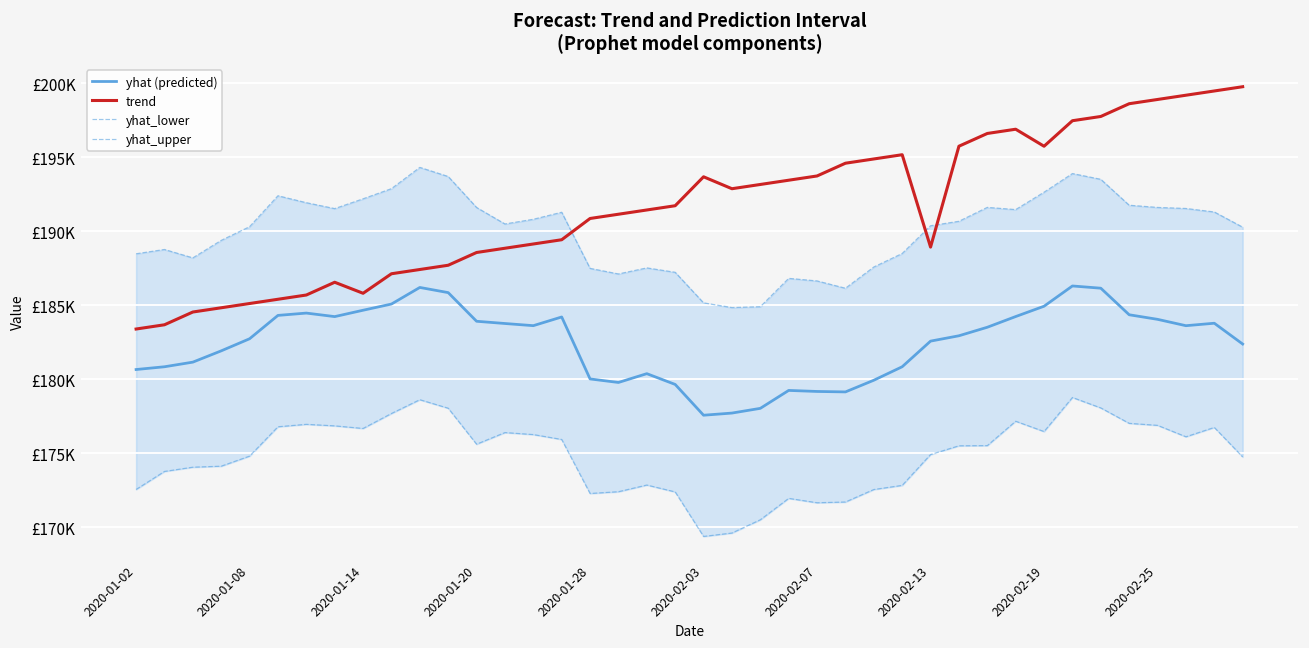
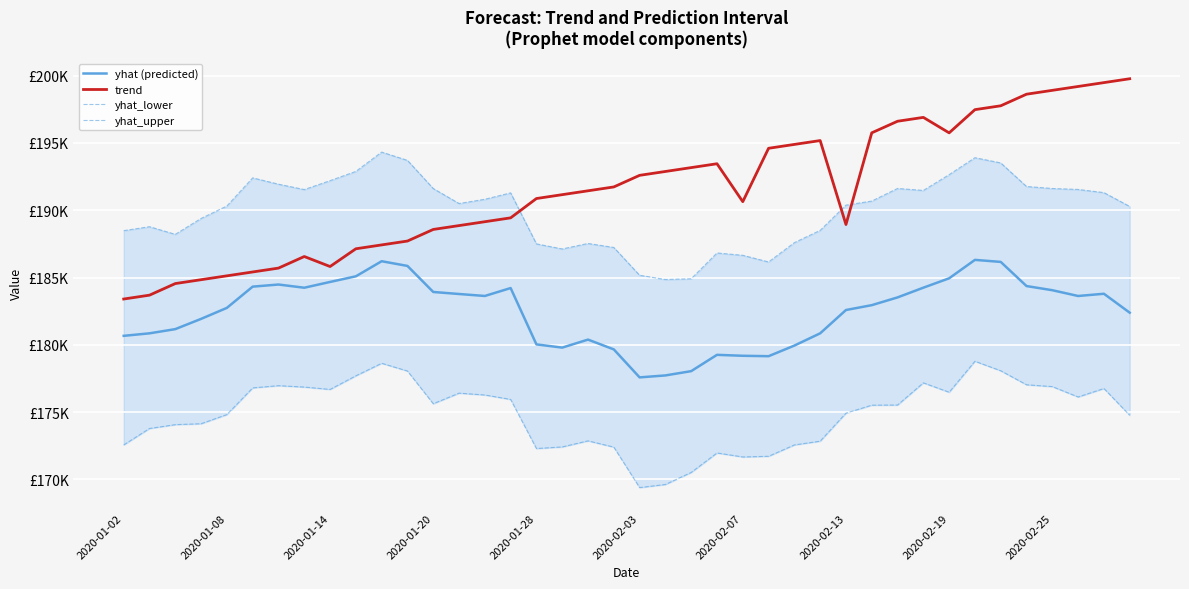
trend, 2020-02-03: £193700 -> £192600
trend, 2020-02-07: £193700 -> £190600
